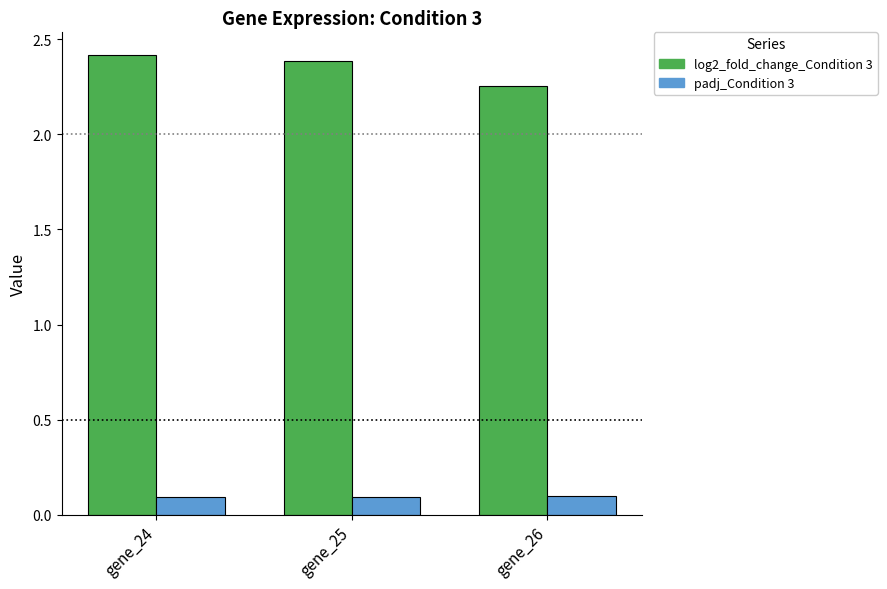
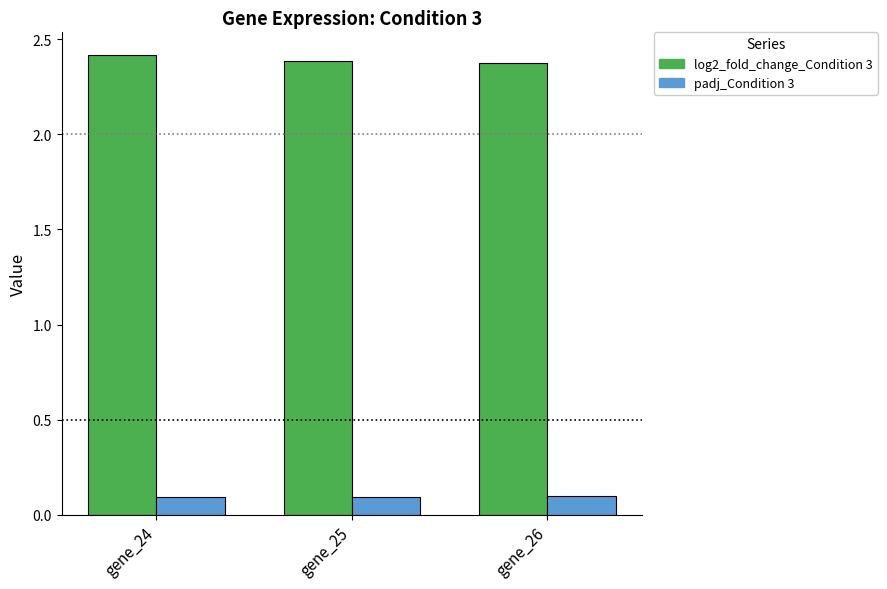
log2_fold_change_Condition 3, gene_26: 2.26 -> 2.38
